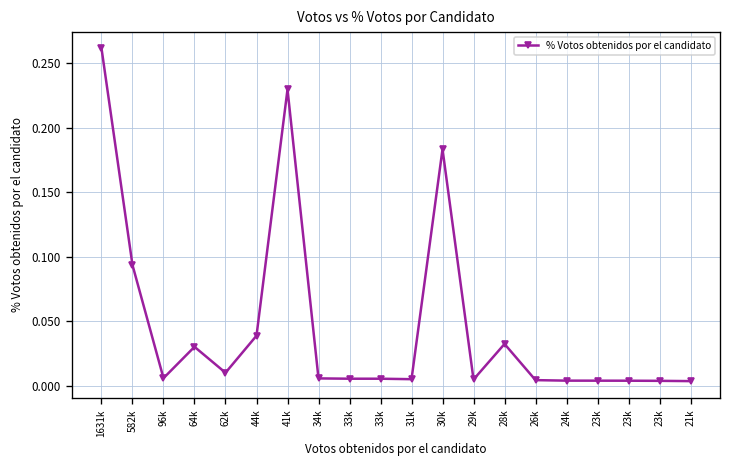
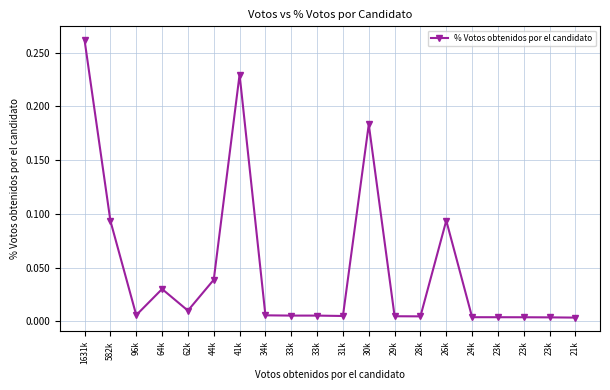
28k: 0.032 -> 0.005
26k: 0.004 -> 0.094
